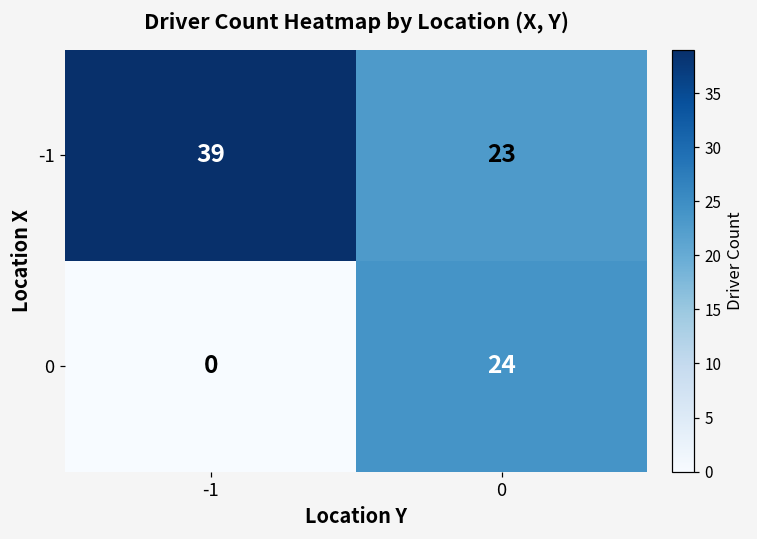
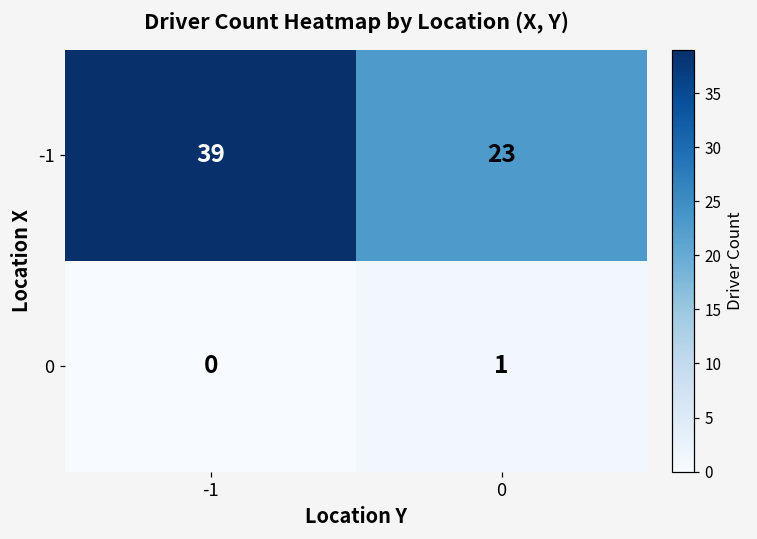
0, 0: 24 -> 1
